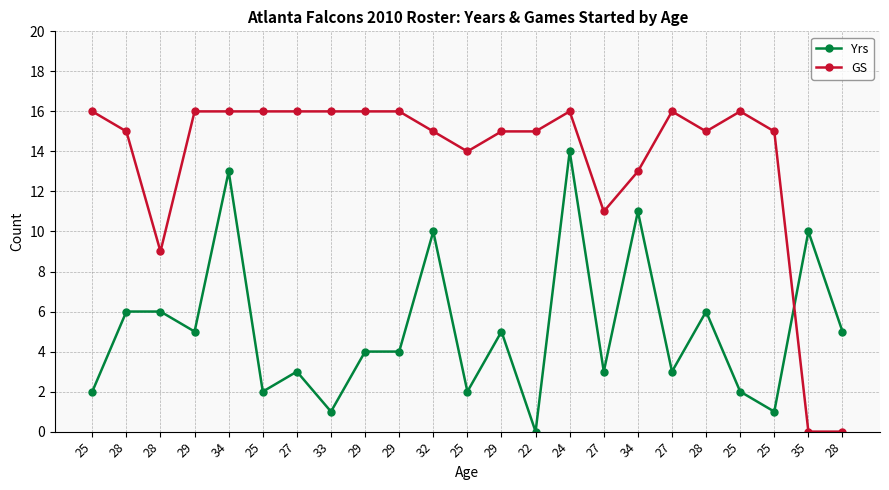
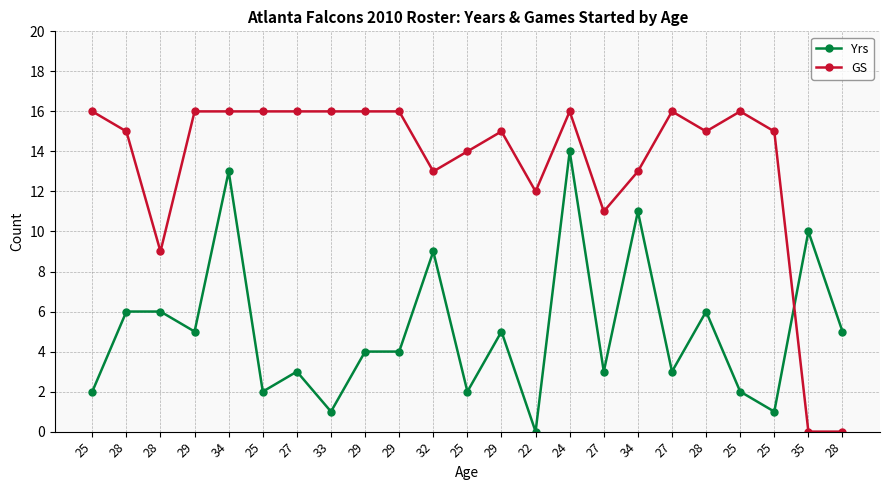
Yrs, 32: 10 -> 9
GS, 32: 15 -> 13
GS, 22: 15 -> 12
